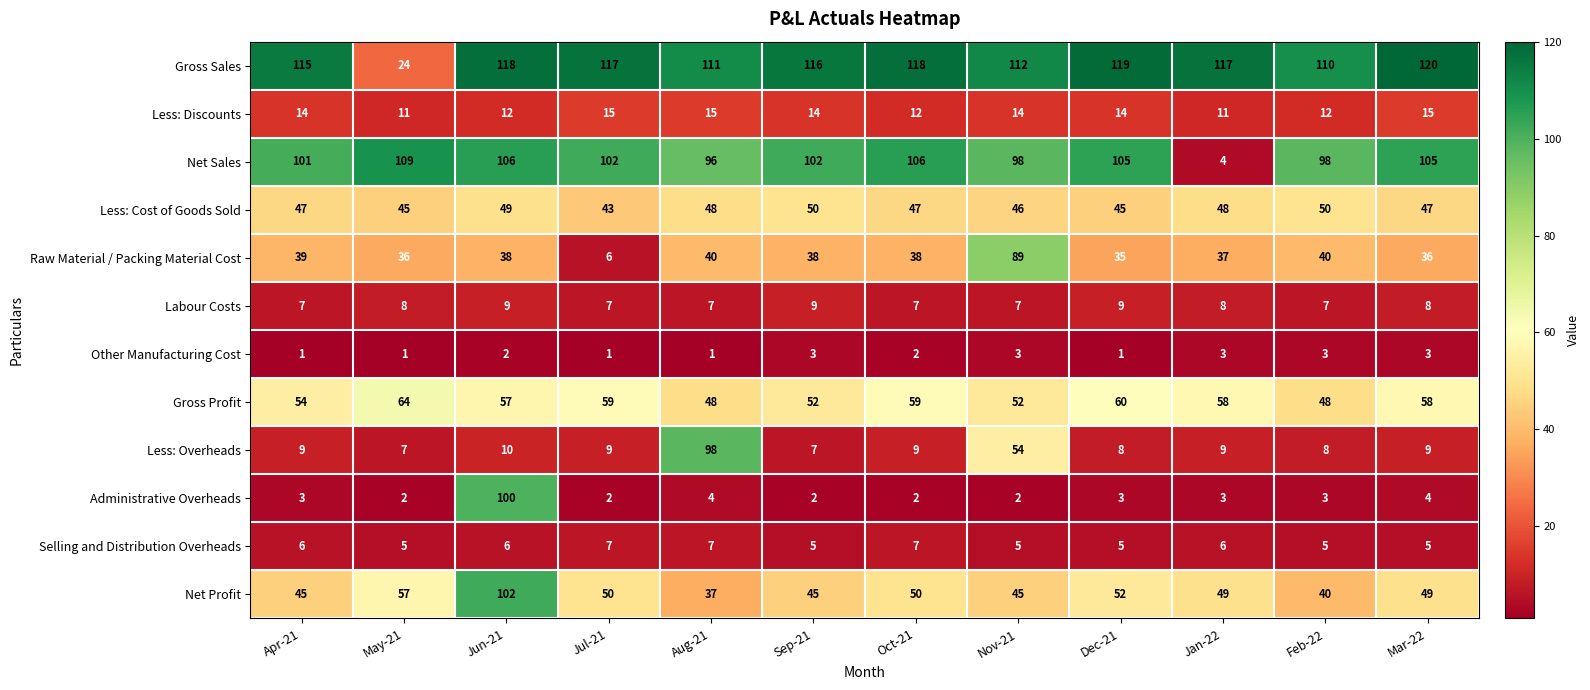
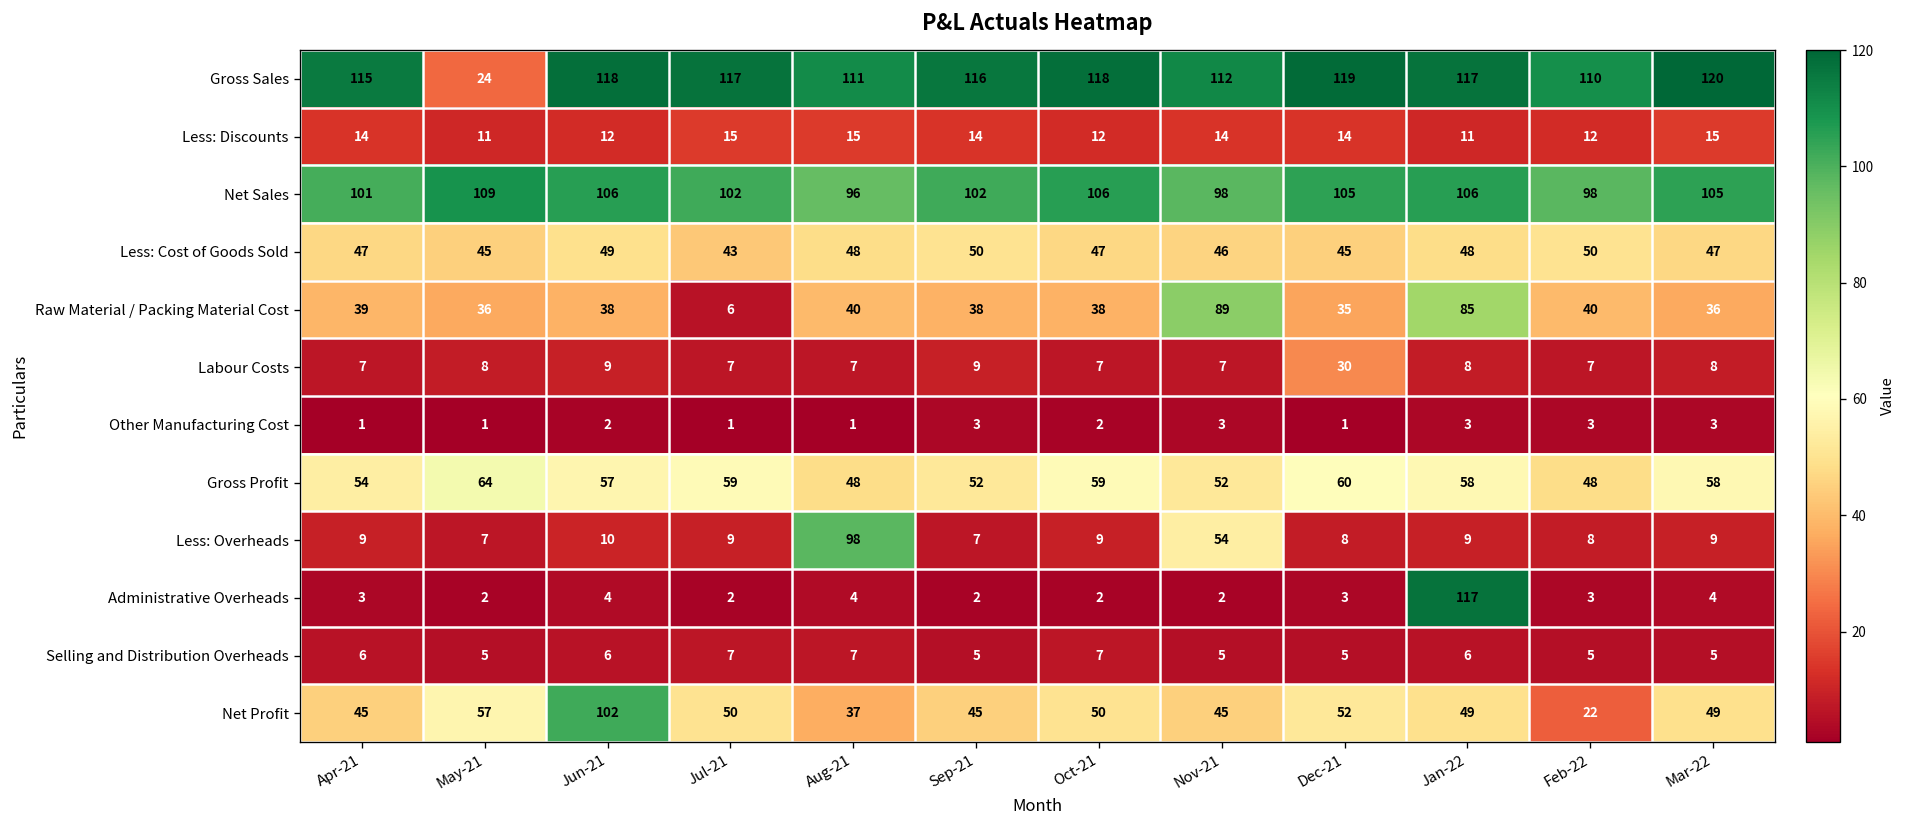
Net Sales, Jan-22: 4 -> 106
Raw Material / Packing Material Cost, Jan-22: 37 -> 85
Labour Costs, Dec-21: 9 -> 30
Administrative Overheads, Jun-21: 100 -> 4
Administrative Overheads, Jan-22: 3 -> 117
Net Profit, Feb-22: 40 -> 22
